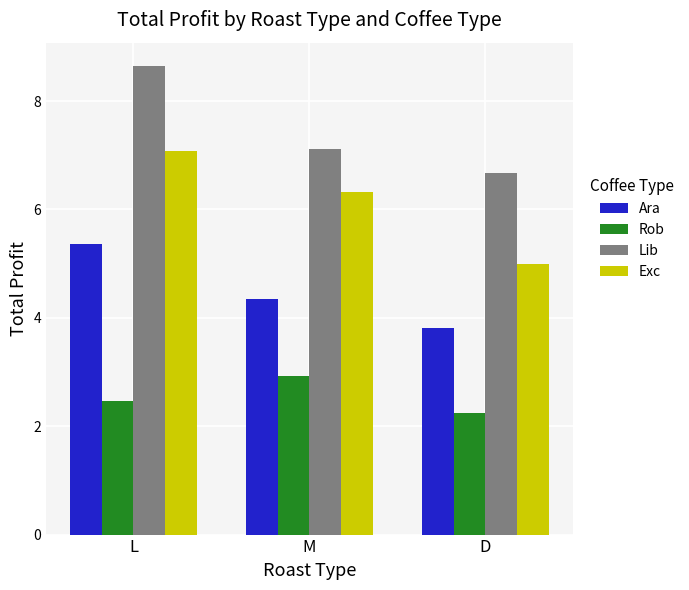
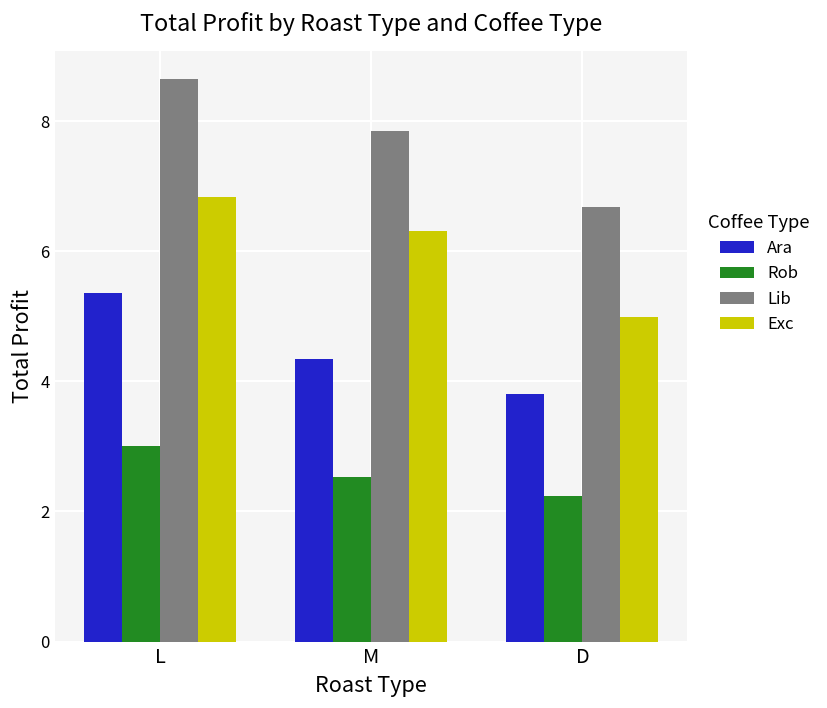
Rob, L: 2.5 -> 3.0
Exc, L: 7.1 -> 6.8
Rob, M: 2.9 -> 2.5
Lib, M: 7.1 -> 7.9
